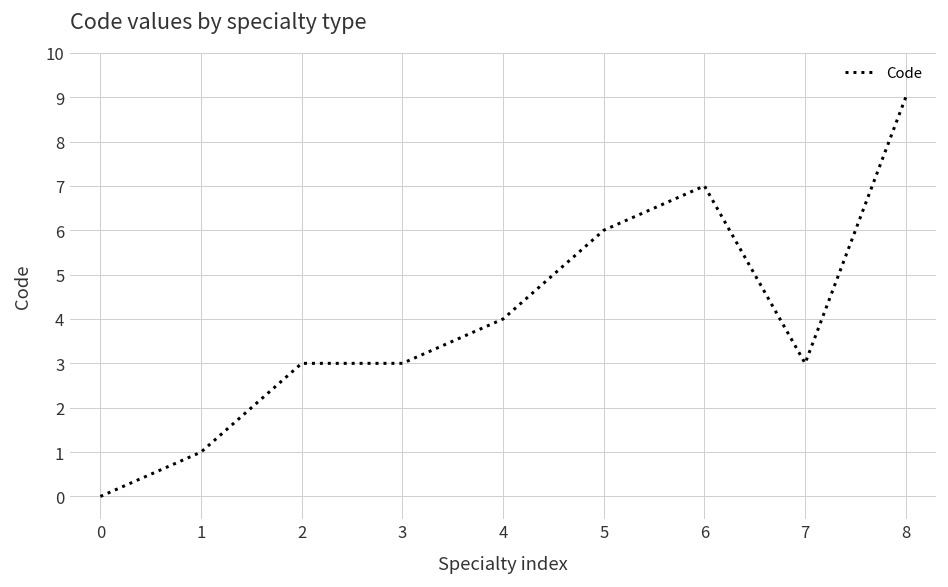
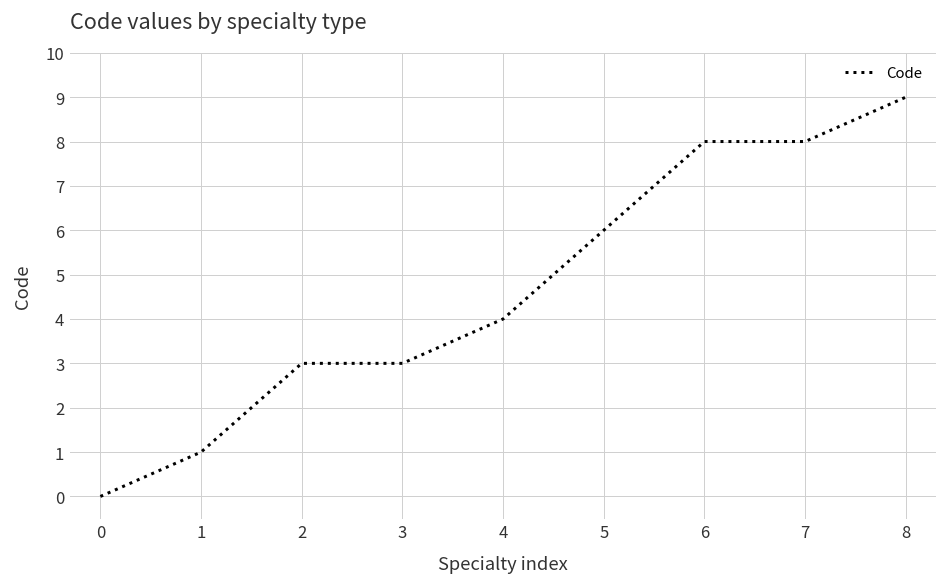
6: 7 -> 8
7: 3 -> 8
